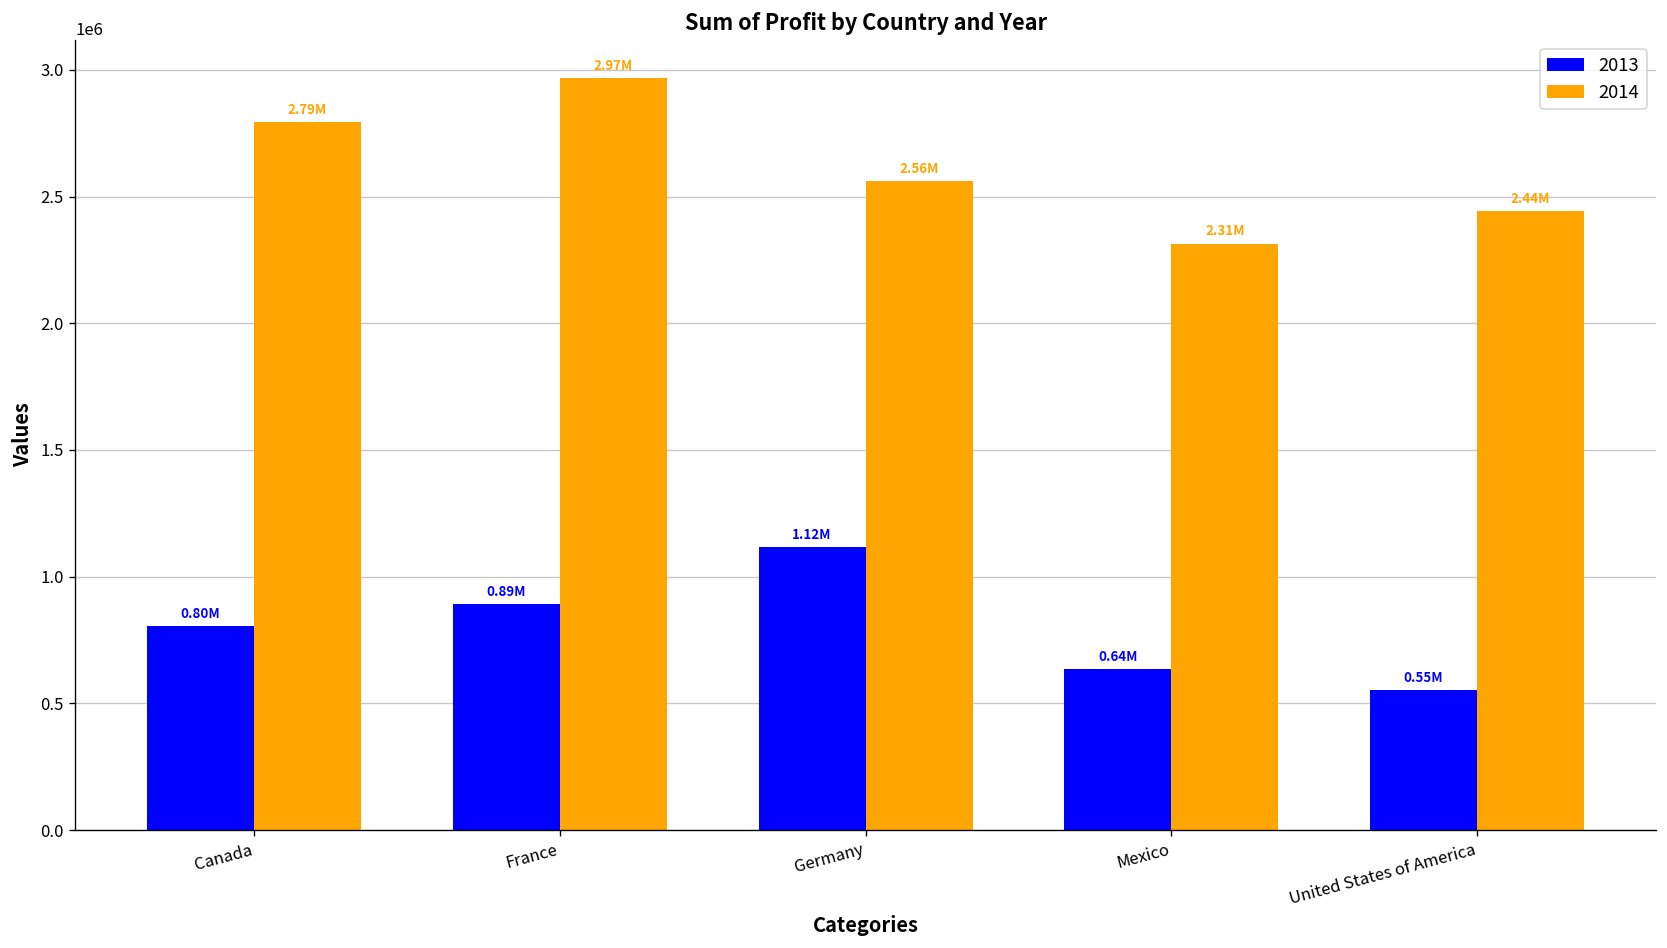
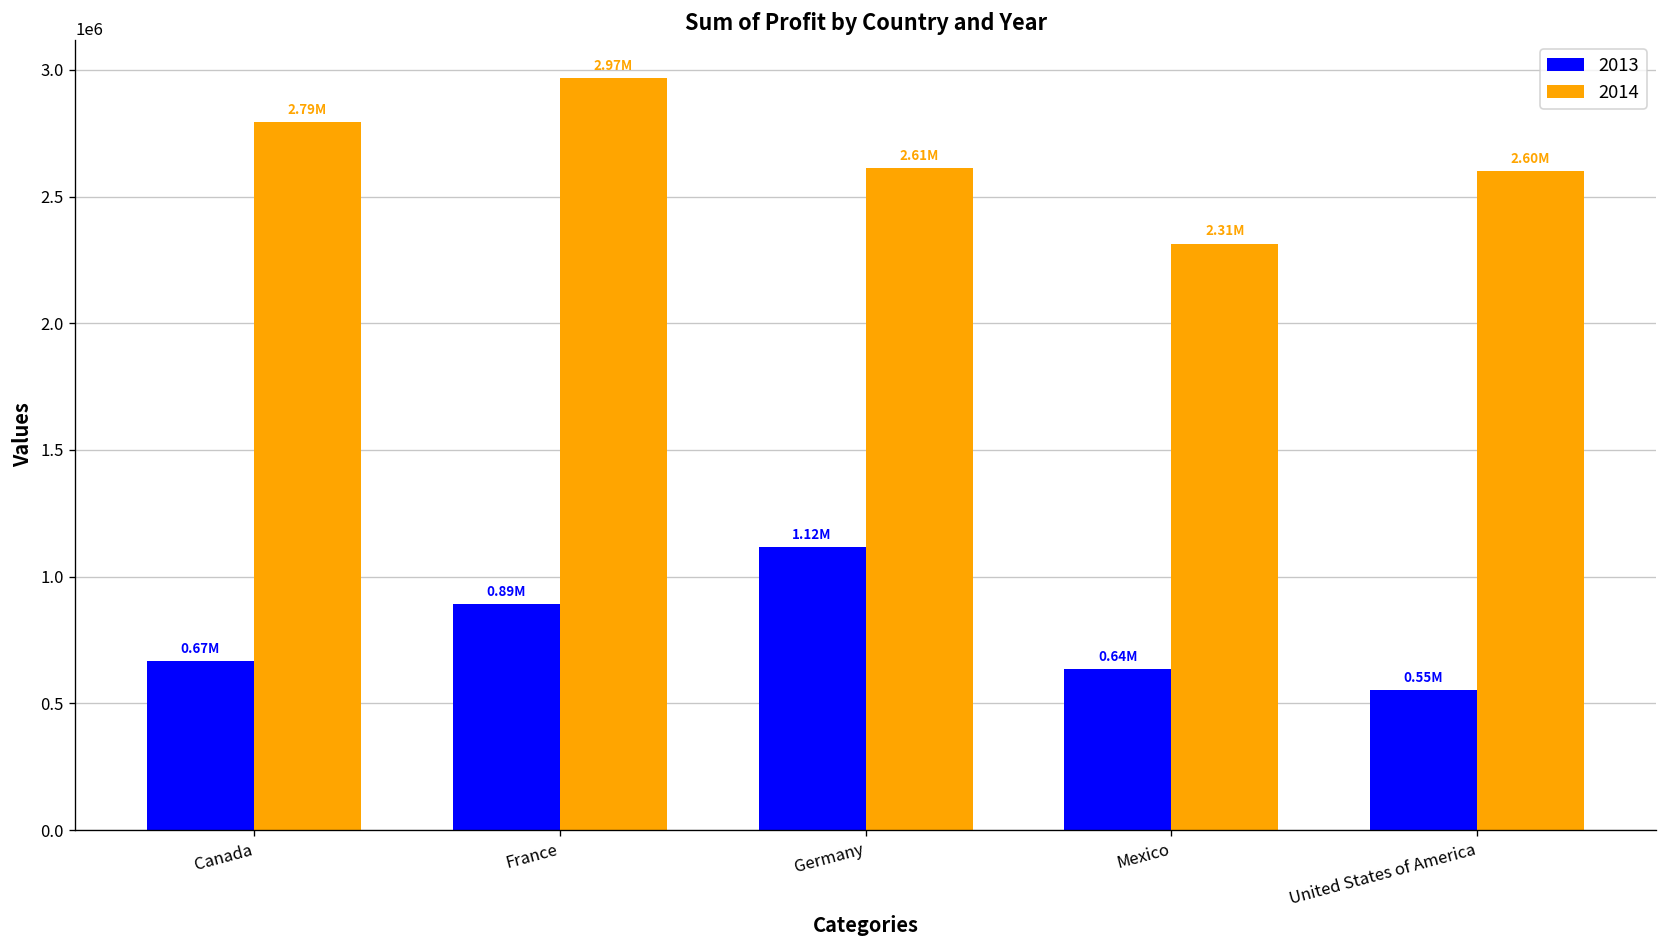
2013, Canada: 0.80M -> 0.67M
2014, Germany: 2.56M -> 2.61M
2014, United States of America: 2.44M -> 2.60M
